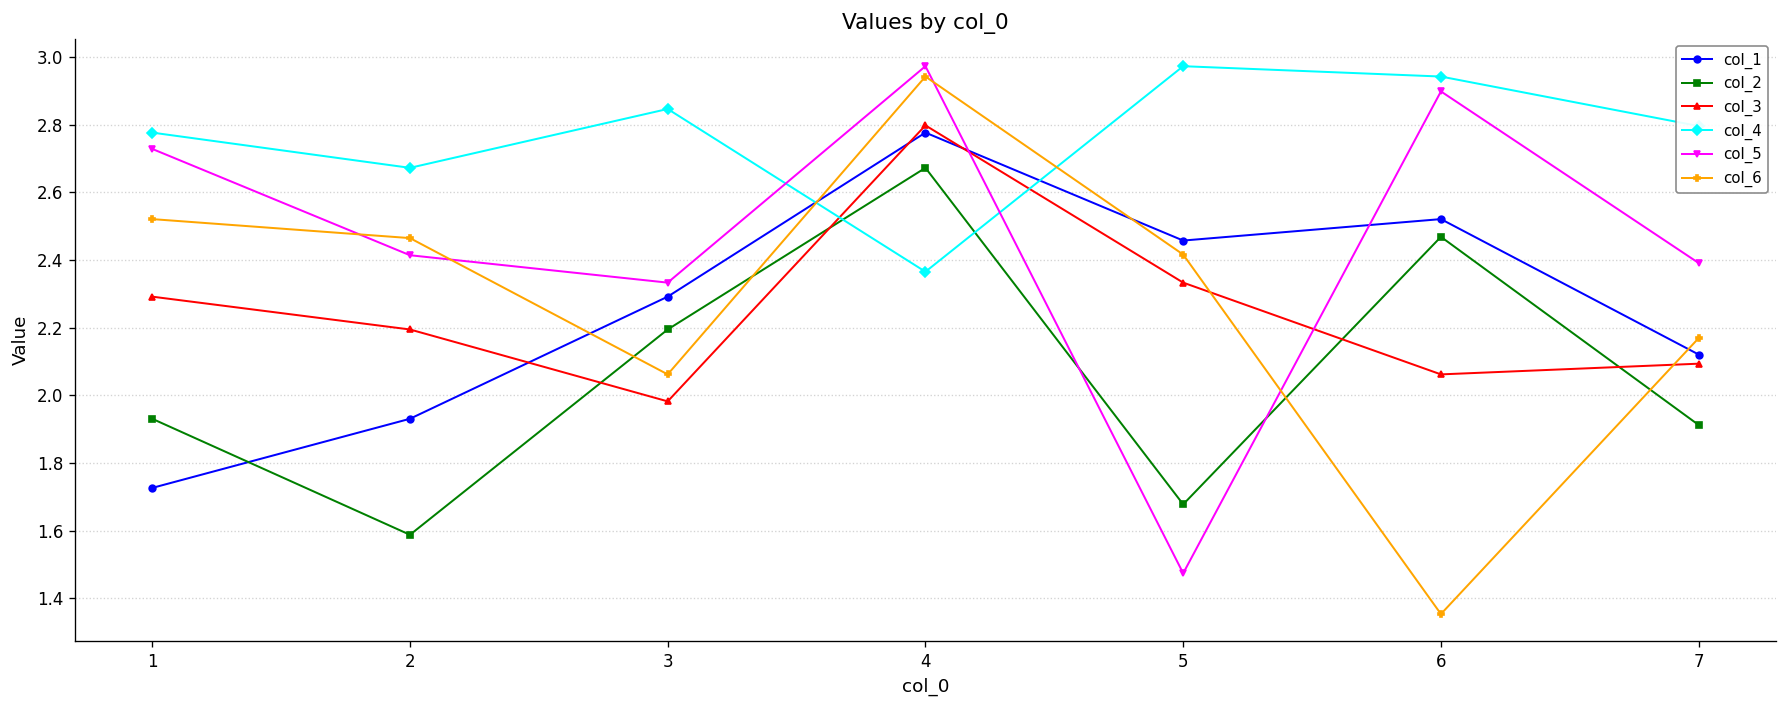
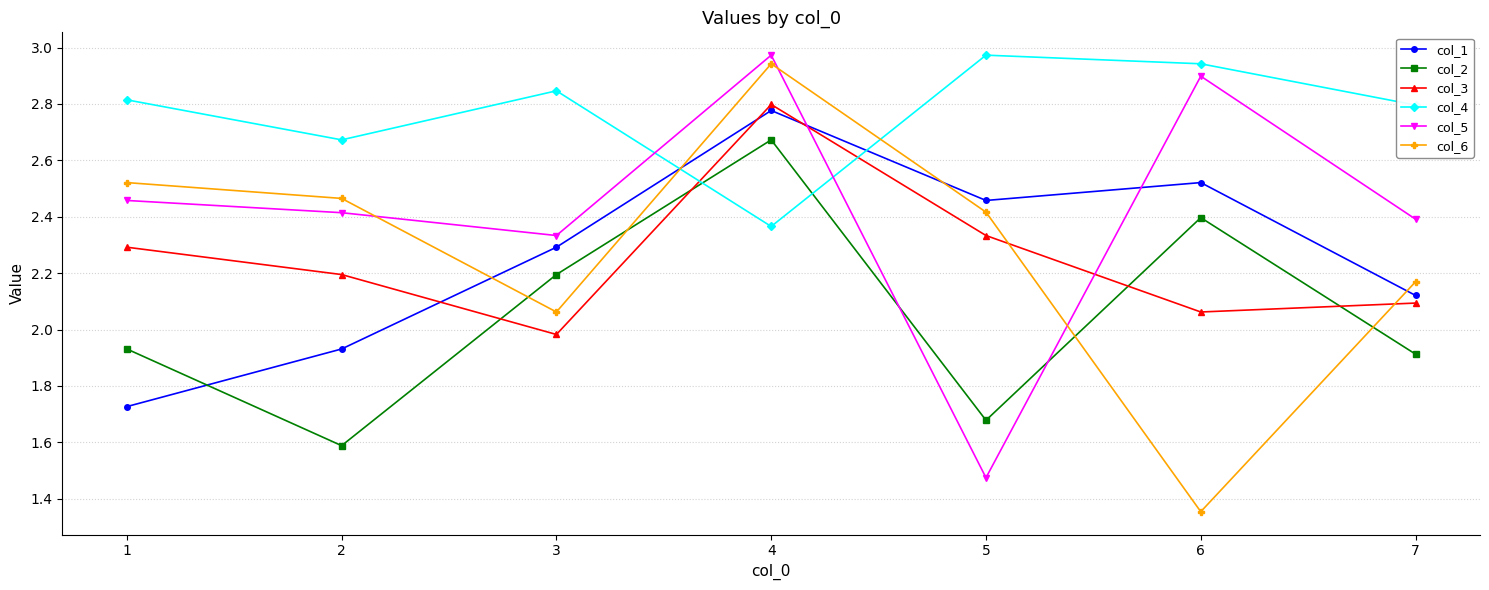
col_4, 1: 2.78 -> 2.81
col_5, 1: 2.73 -> 2.46
col_2, 6: 2.47 -> 2.40
